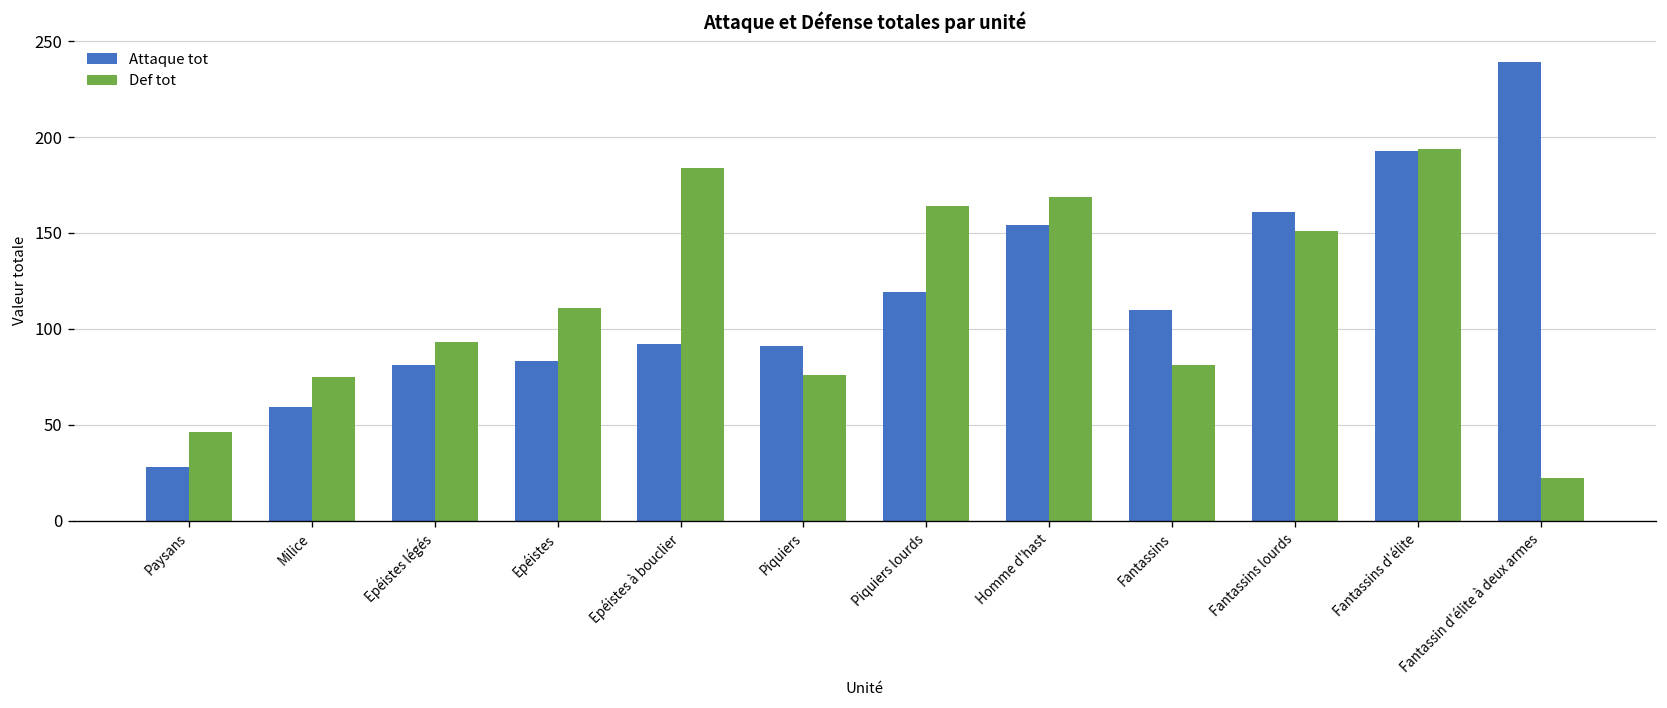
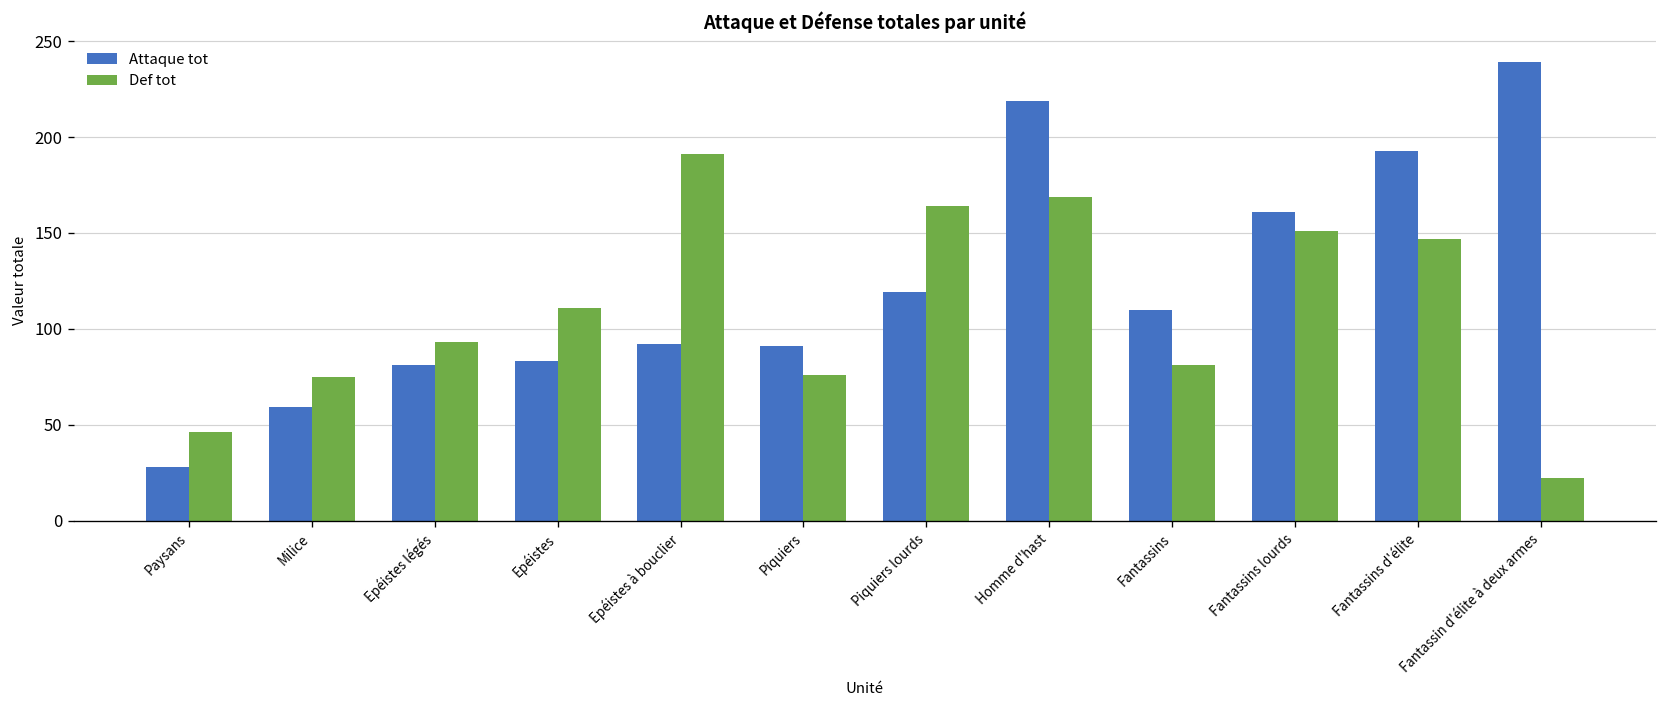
Def tot, Epéistes à bouclier: 184 -> 191
Attaque tot, Homme d'hast: 154 -> 219
Def tot, Fantassins d'élite: 194 -> 147
